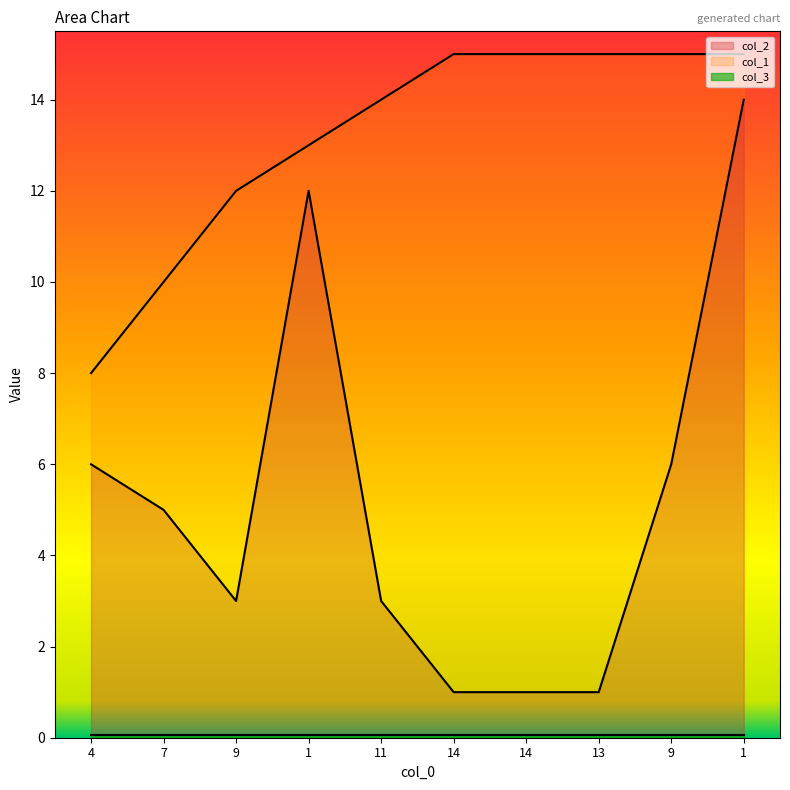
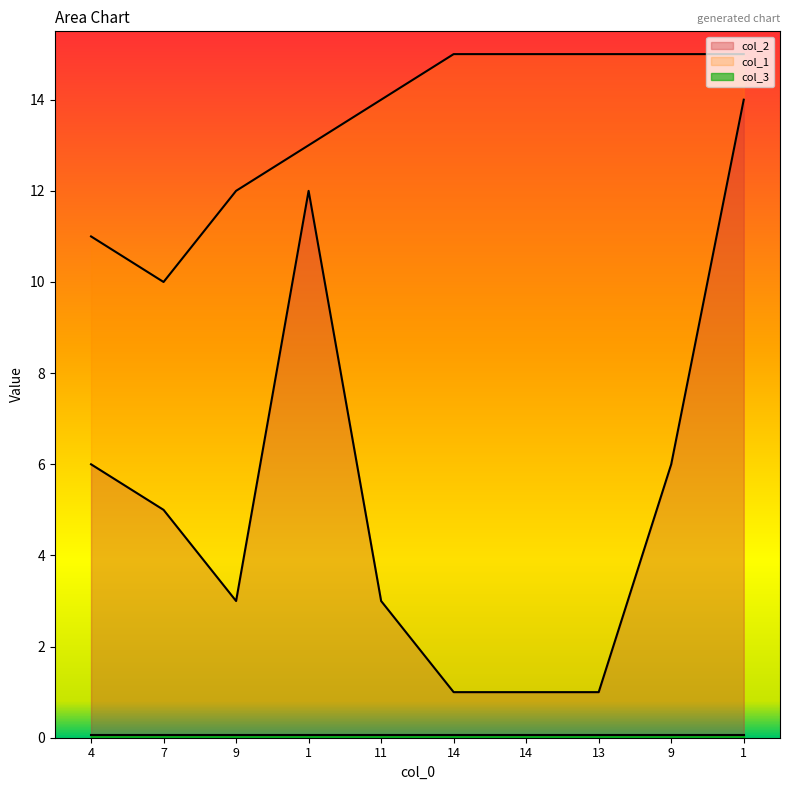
col_1, 4: 8 -> 11
